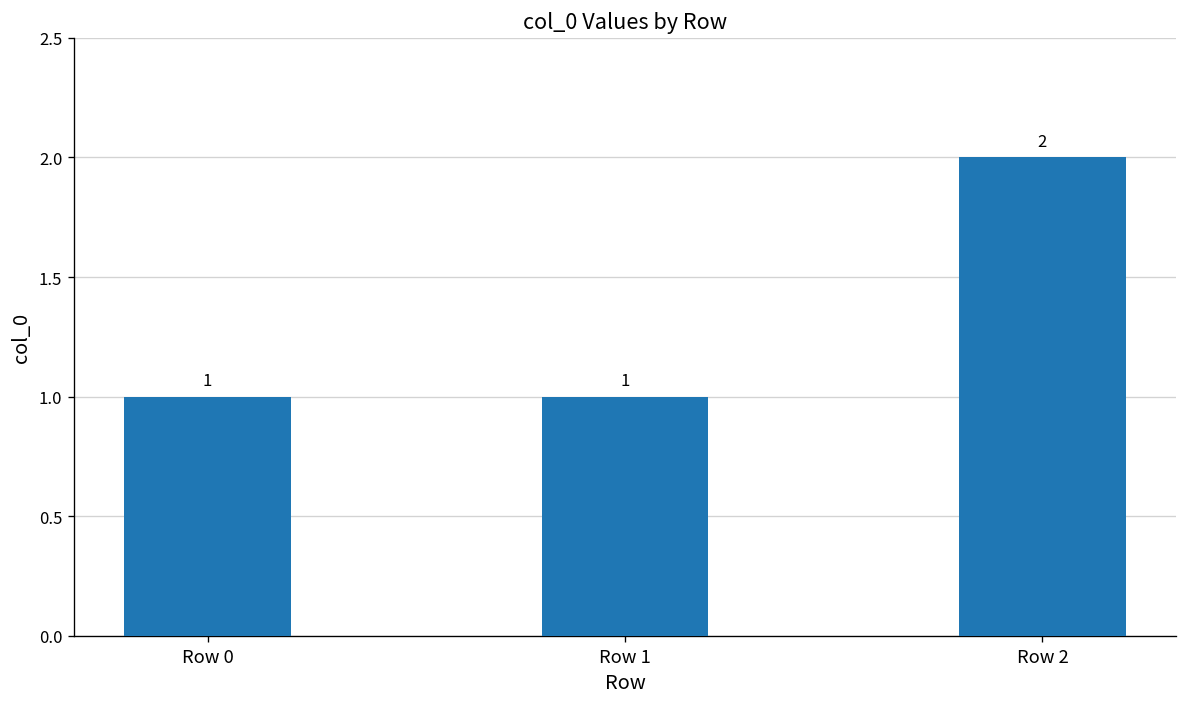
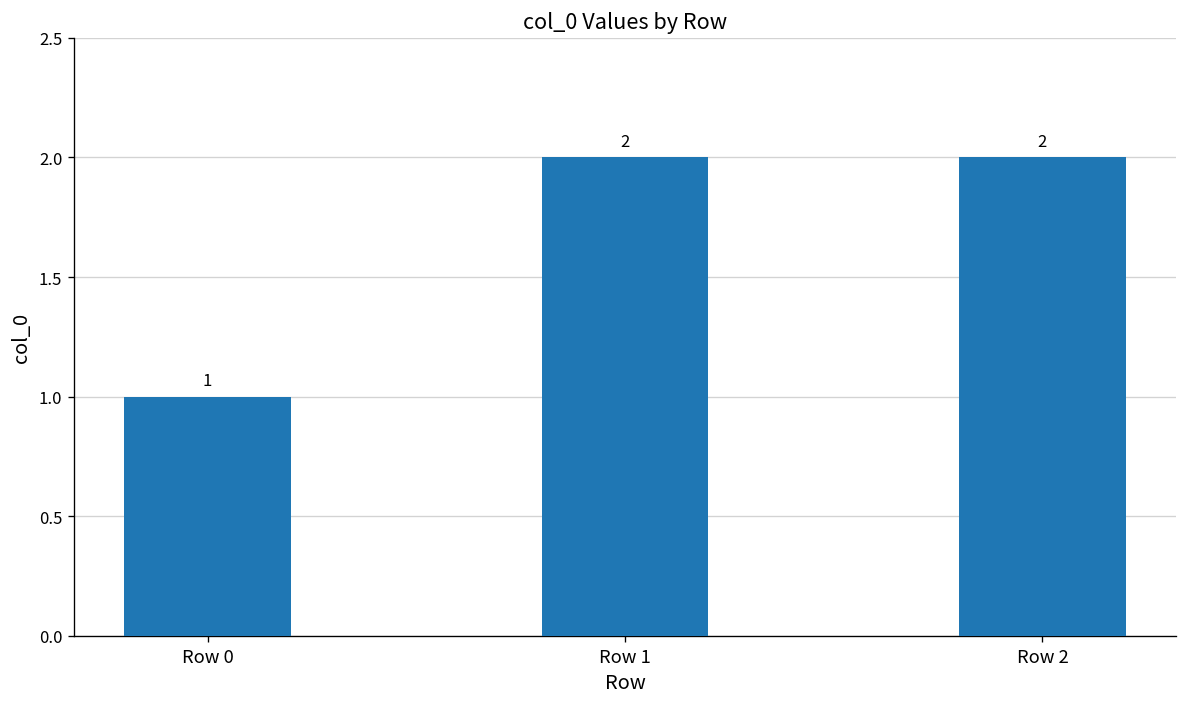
Row 1: 1 -> 2
